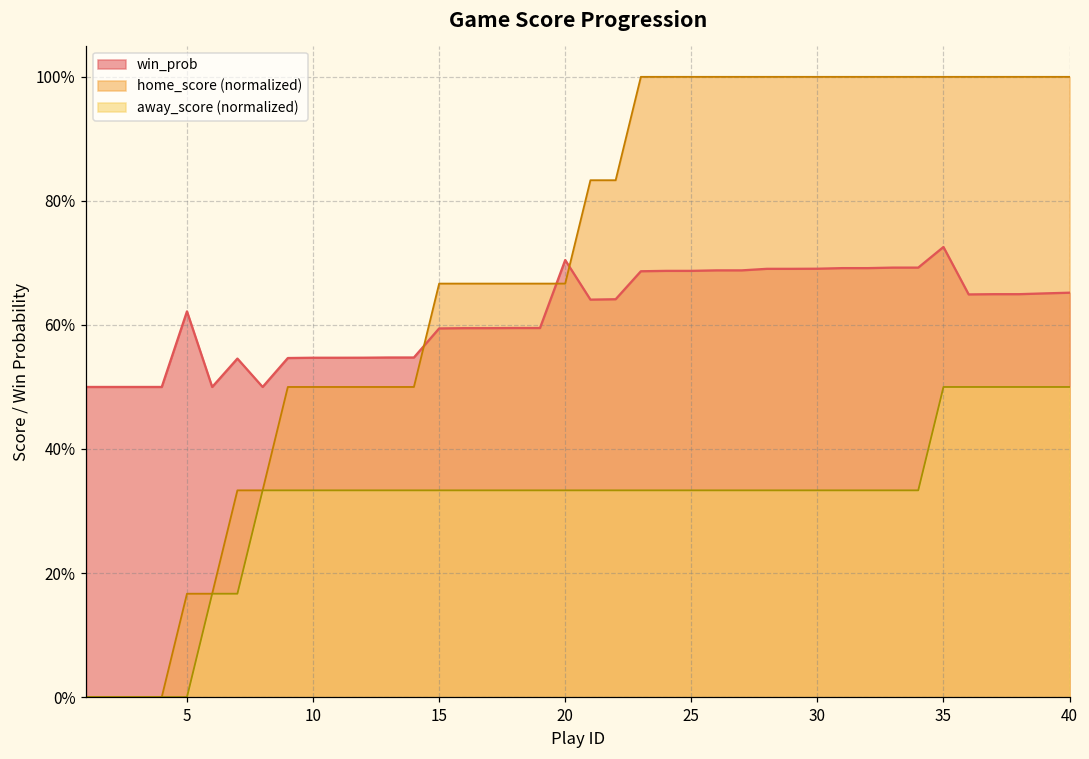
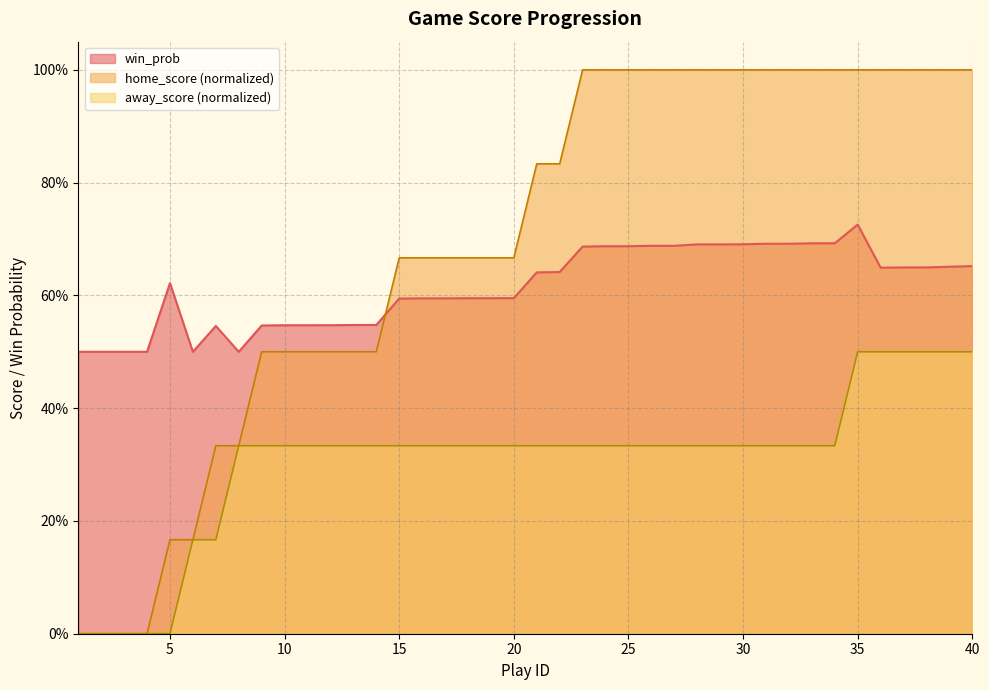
win_prob, 20: 70% -> 60%
